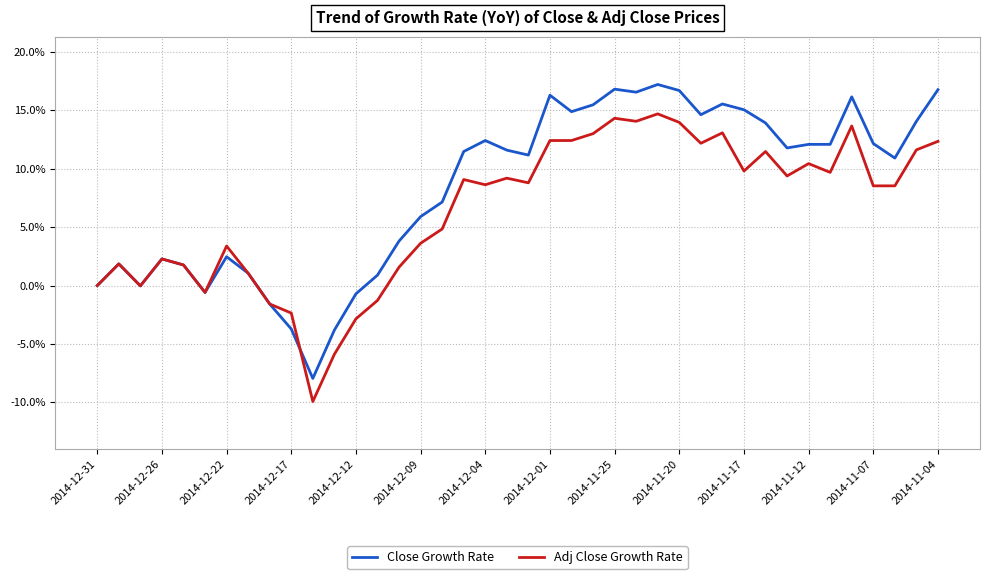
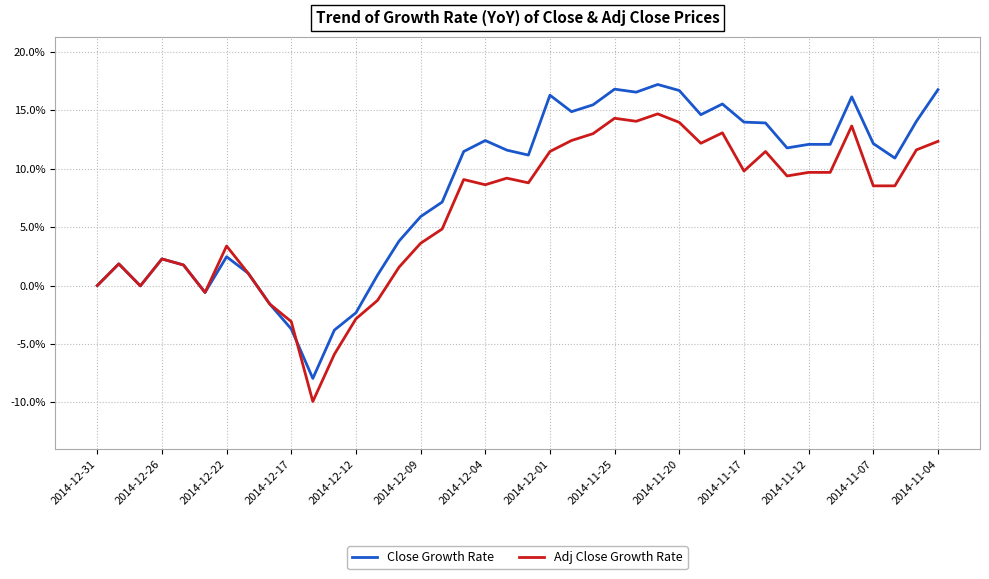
Adj Close Growth Rate, 2014-12-17: -2.4% -> -3.1%
Close Growth Rate, 2014-12-12: -0.7% -> -2.3%
Adj Close Growth Rate, 2014-12-01: 12.4% -> 11.5%
Close Growth Rate, 2014-11-17: 15.1% -> 14.0%
Adj Close Growth Rate, 2014-11-12: 10.4% -> 9.7%
